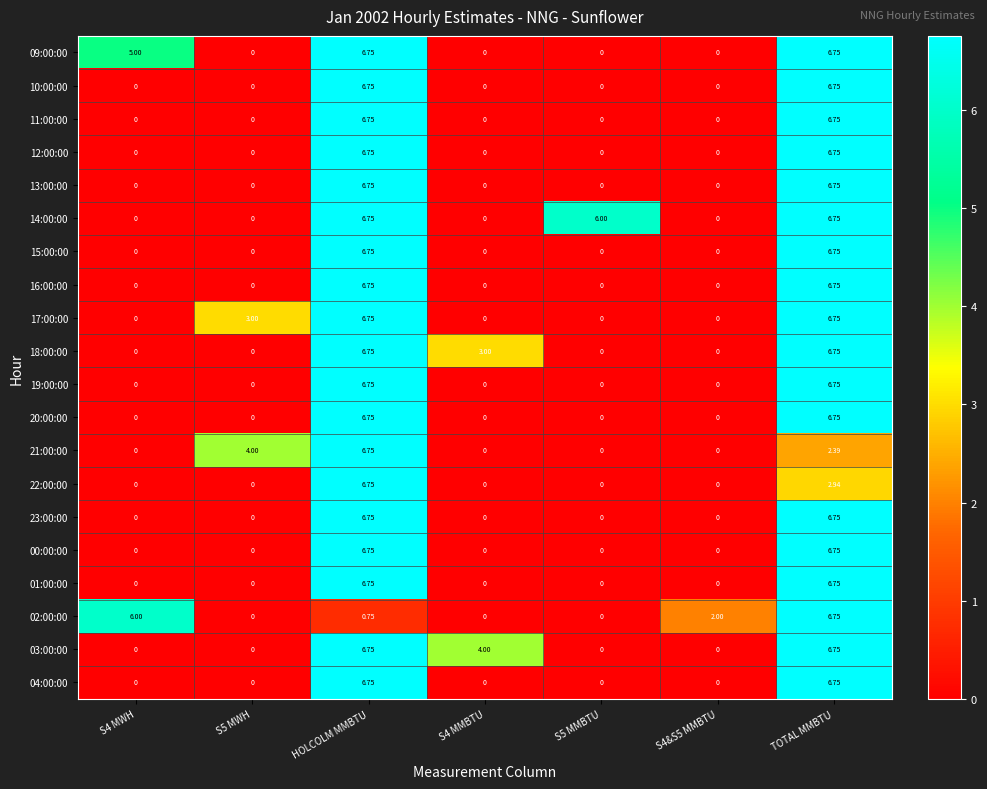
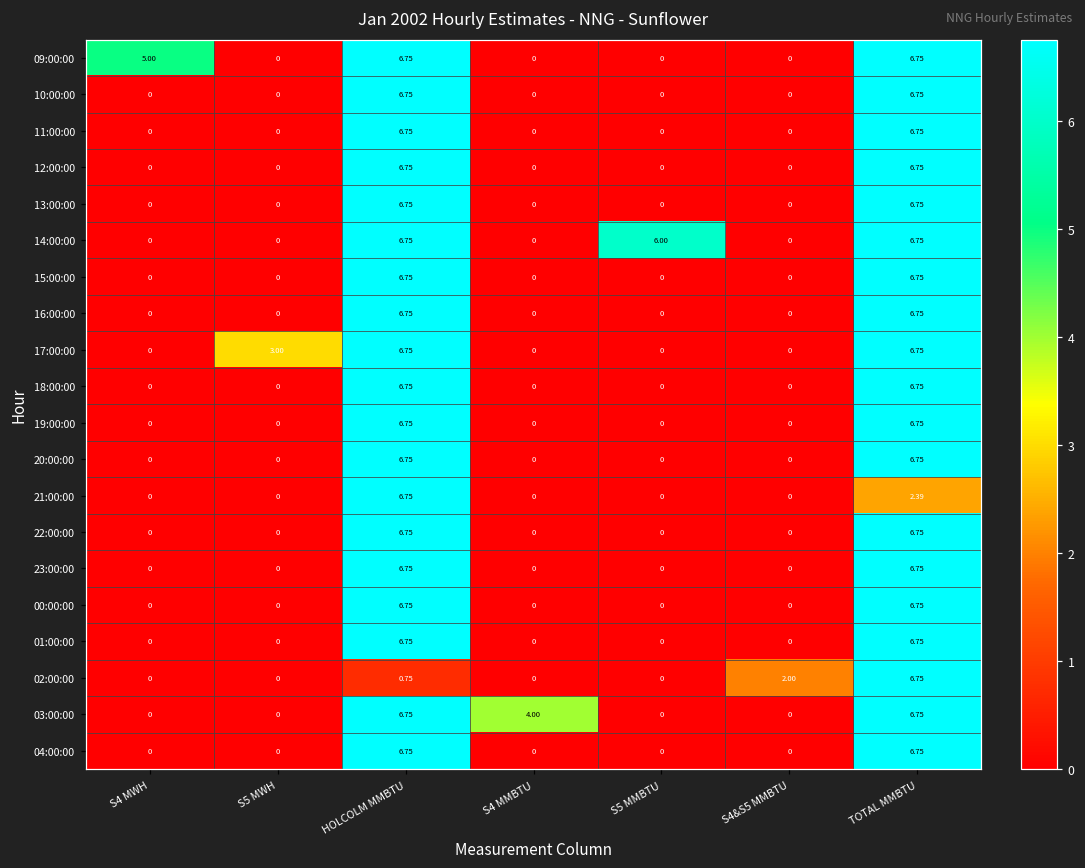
18:00:00, S4 MMBTU: 3.00 -> 0
21:00:00, S5 MWH: 4.00 -> 0
22:00:00, TOTAL MMBTU: 2.94 -> 6.75
02:00:00, S4 MWH: 6.00 -> 0
